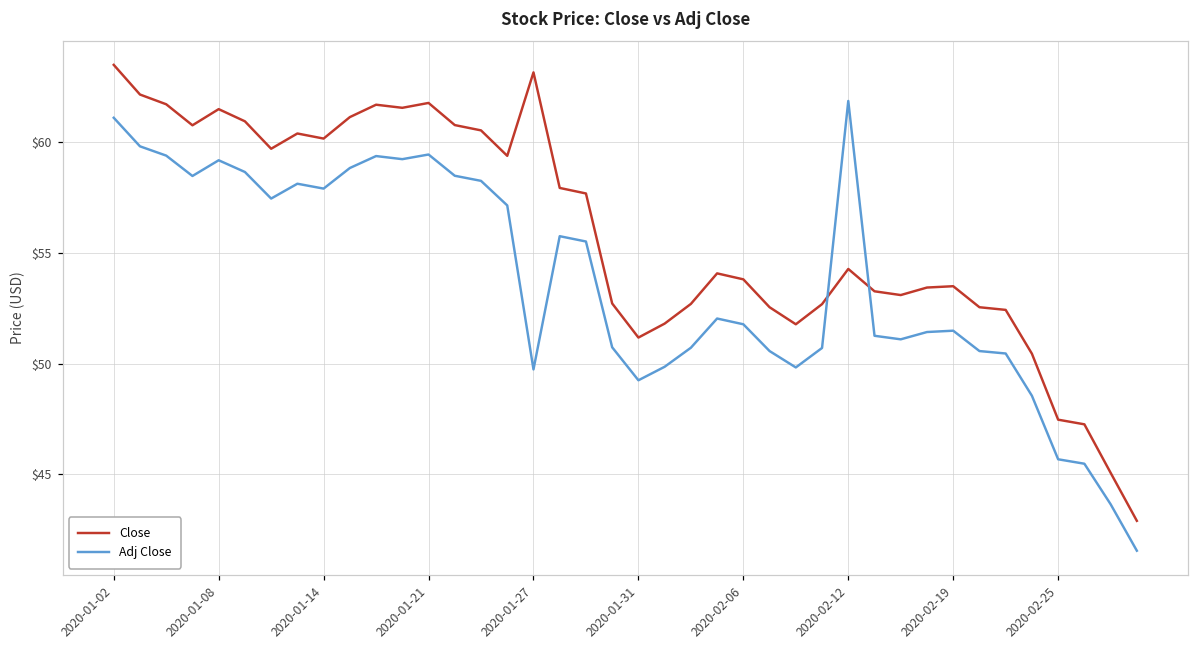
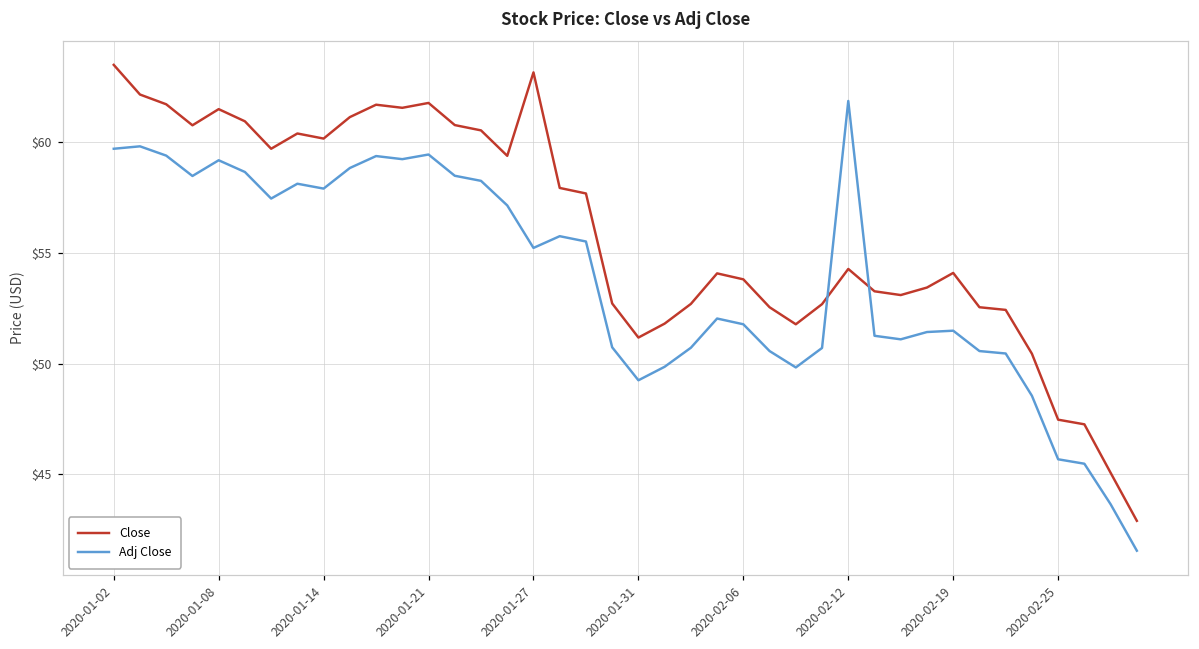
Adj Close, 2020-01-02: $61.1 -> $59.7
Adj Close, 2020-01-27: $49.7 -> $55.2
Close, 2020-02-19: $53.5 -> $54.1
